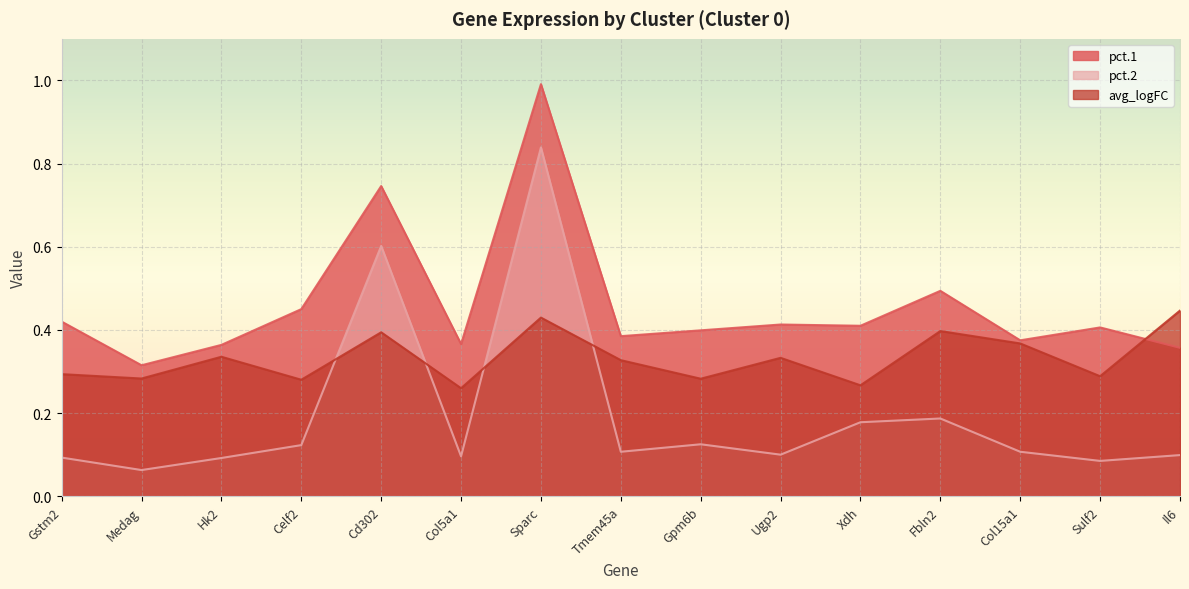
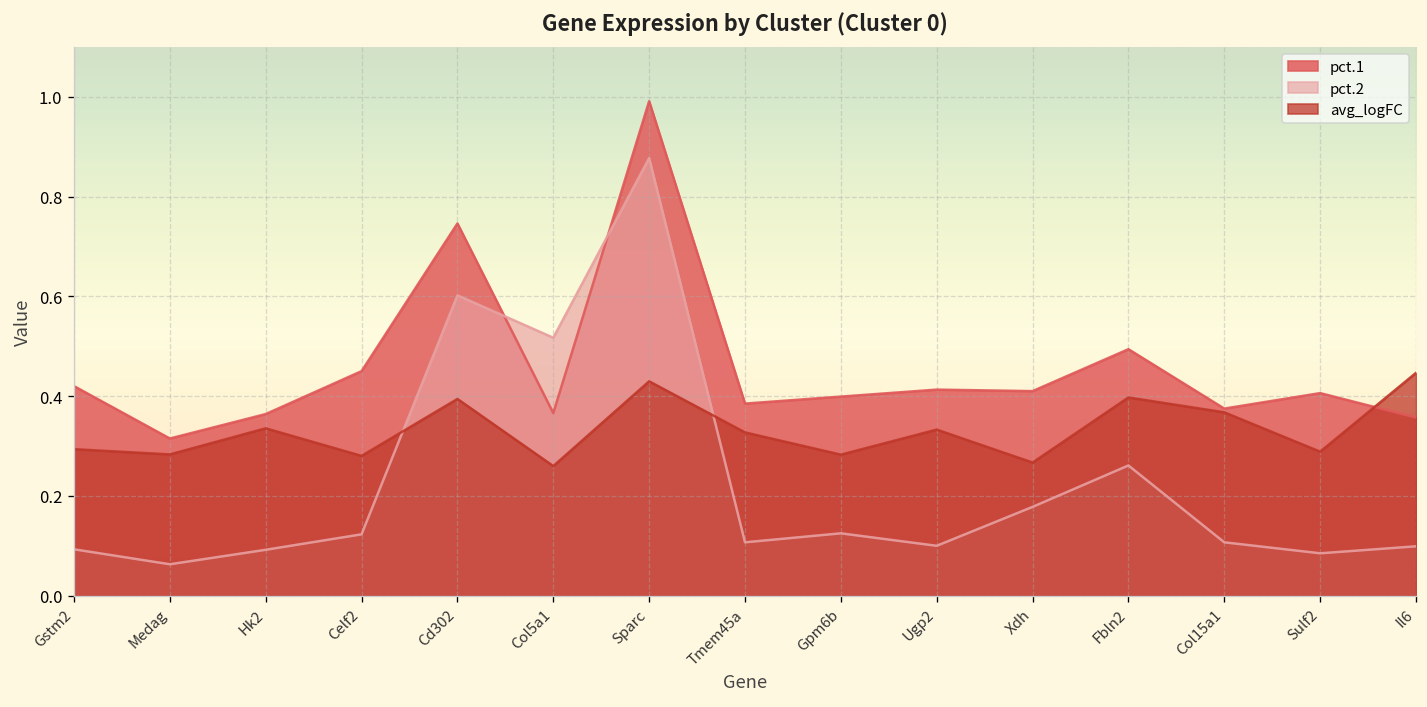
pct.2, Col5a1: 0.10 -> 0.52
pct.2, Sparc: 0.84 -> 0.88
pct.2, Fbln2: 0.19 -> 0.26
